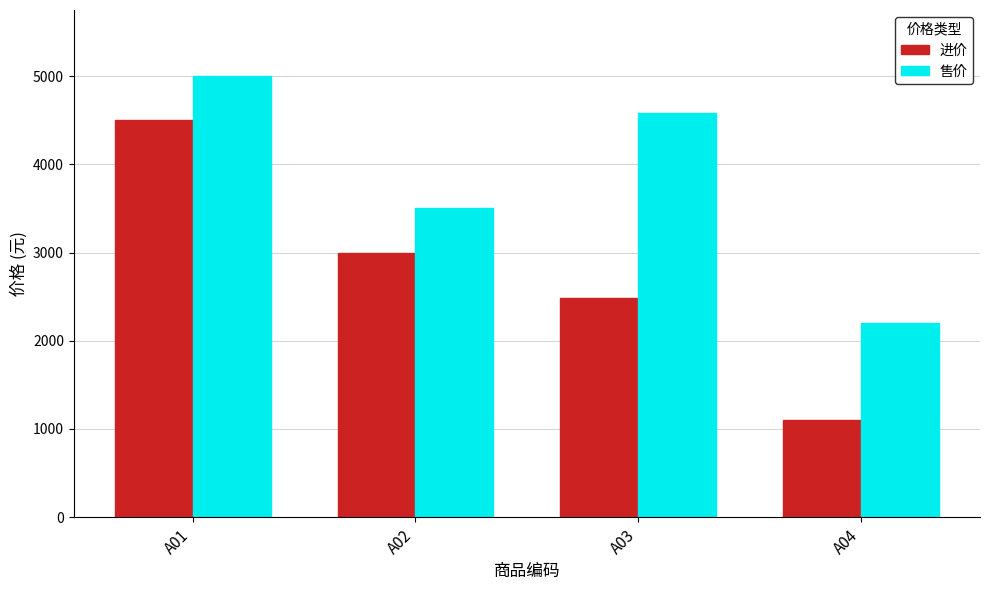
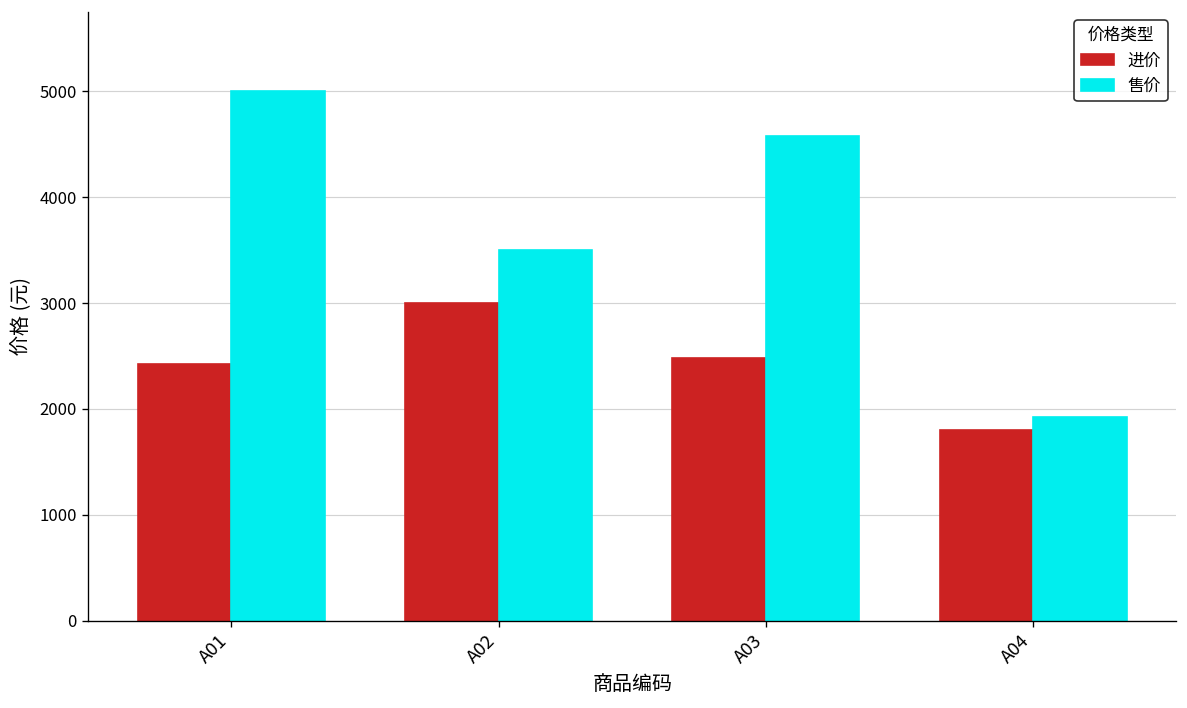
进价, A01: 4500 -> 2400
进价, A04: 1100 -> 1800
售价, A04: 2200 -> 1900
